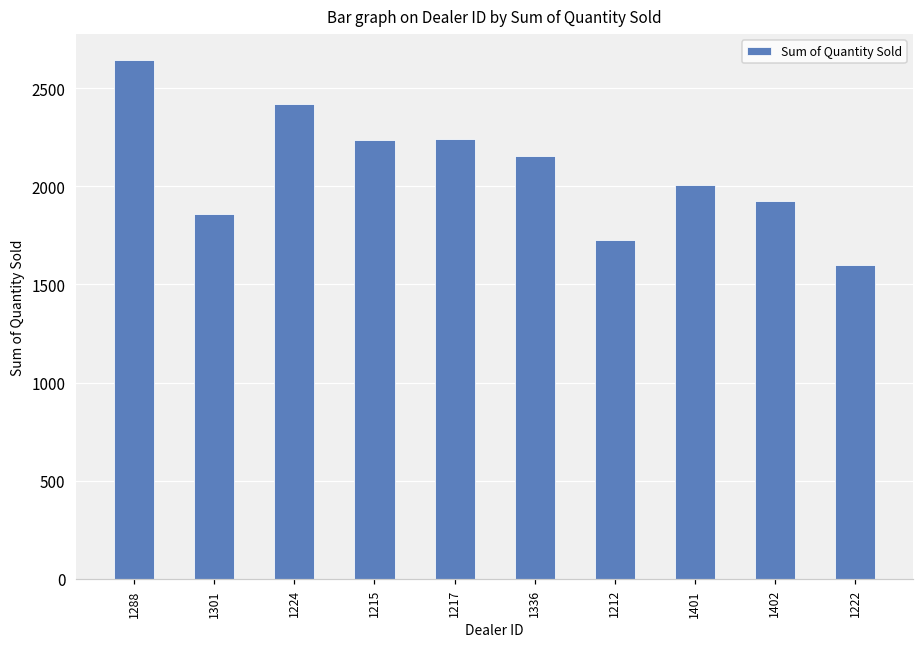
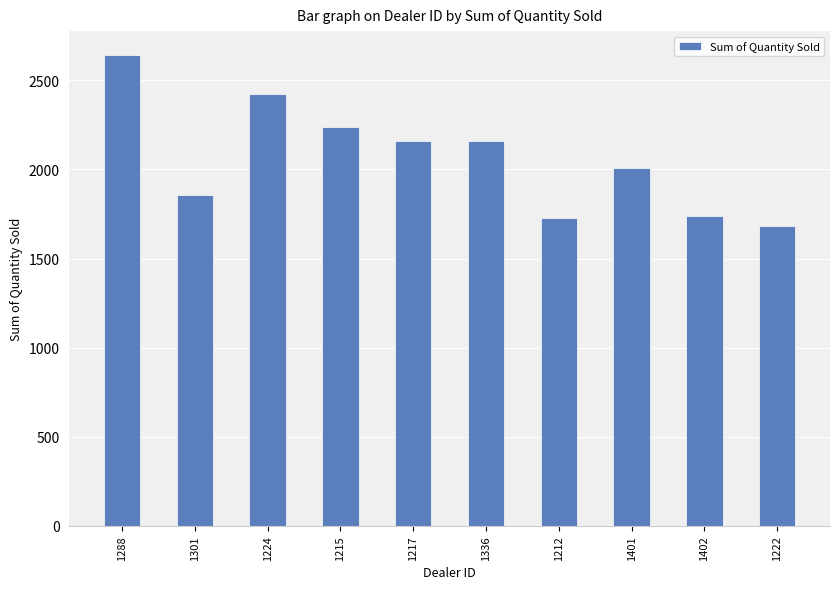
1217: 2240 -> 2160
1402: 1920 -> 1740
1222: 1600 -> 1680
